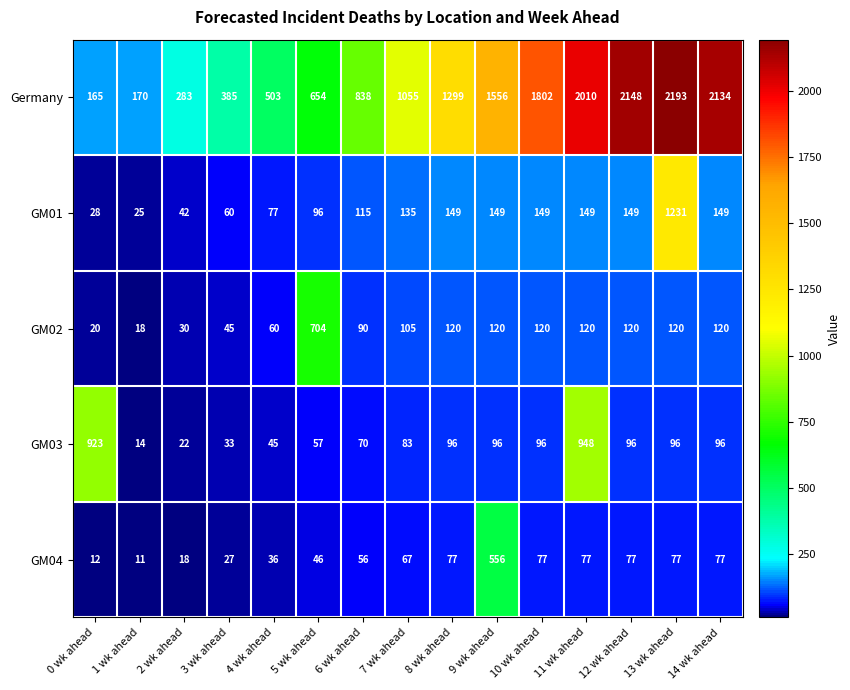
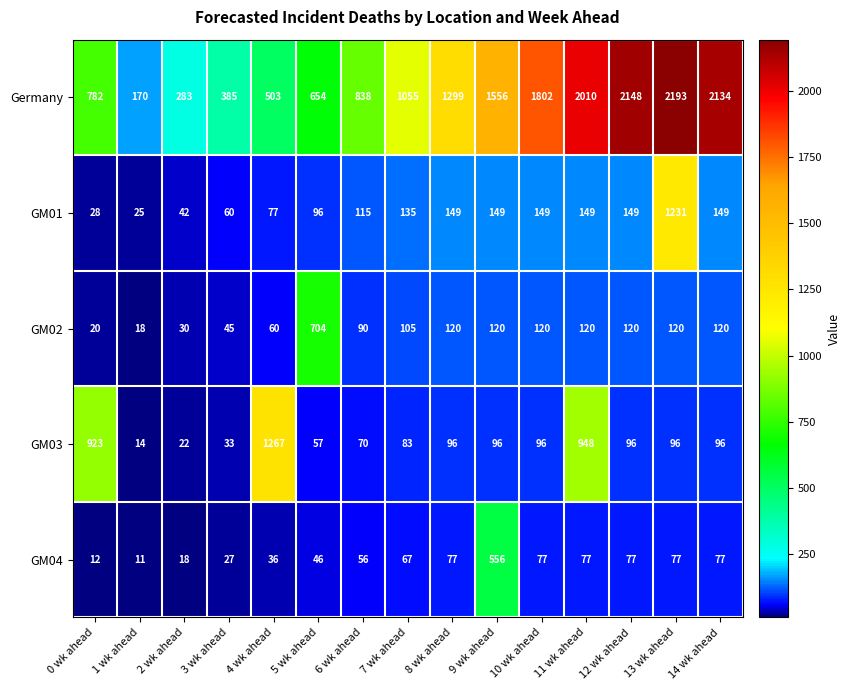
Germany, 0 wk ahead: 165 -> 782
GM03, 4 wk ahead: 45 -> 1267
